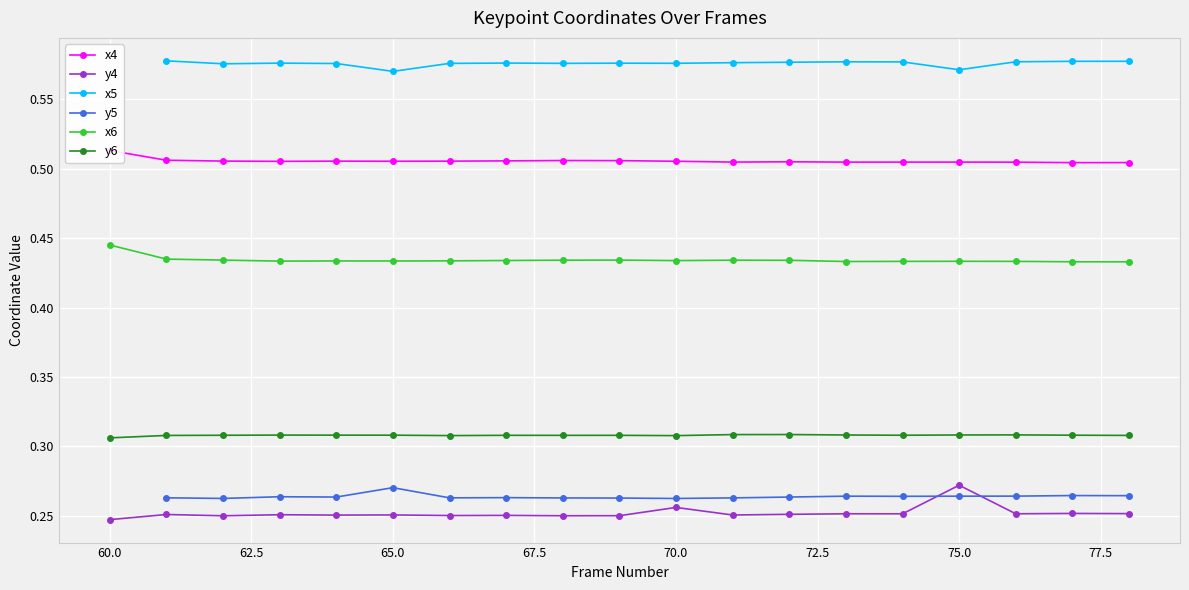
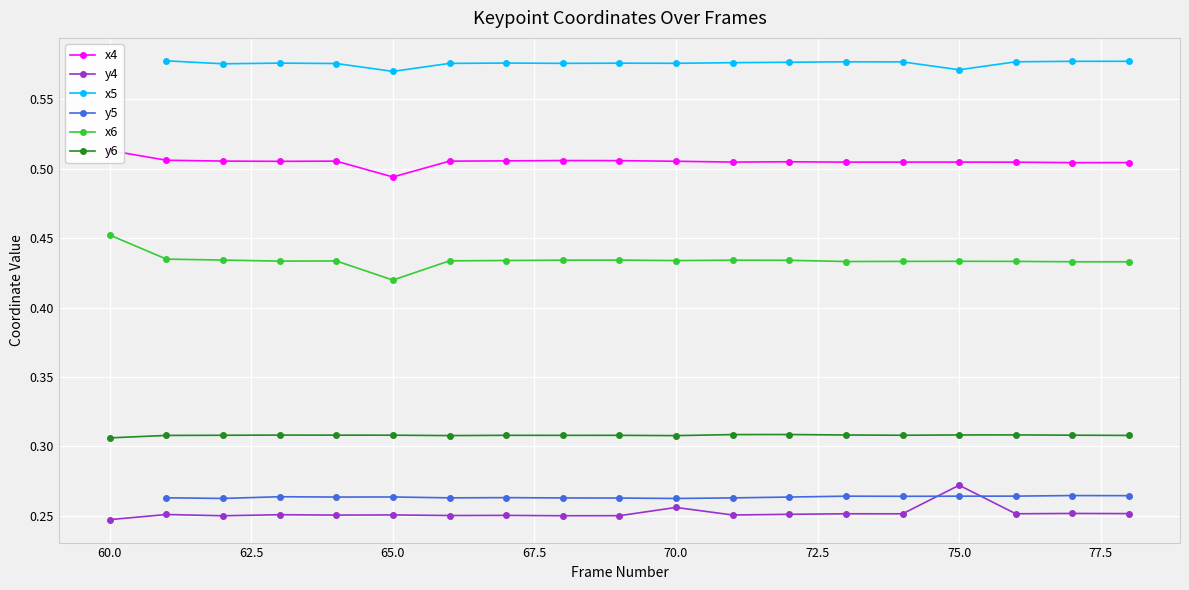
x6, 60.0: 0.445 -> 0.452
x4, 65.0: 0.505 -> 0.494
y5, 65.0: 0.270 -> 0.264
x6, 65.0: 0.434 -> 0.420
